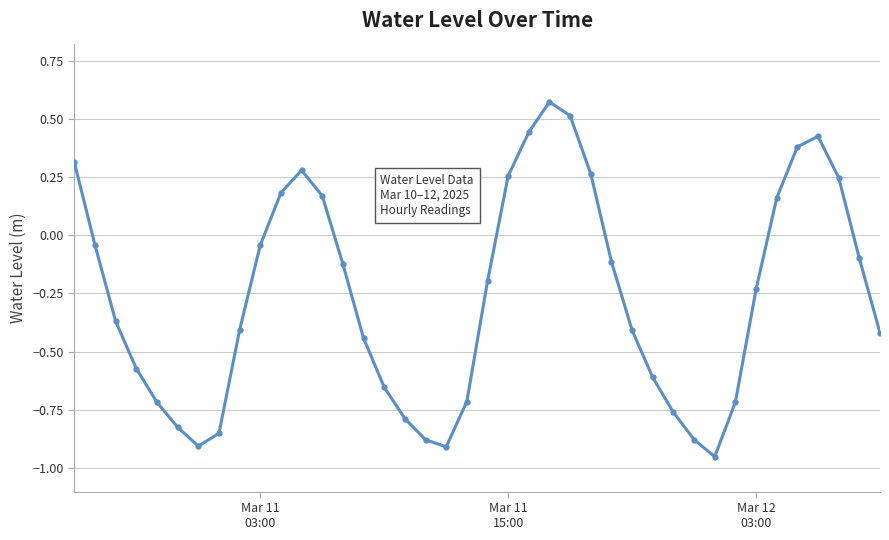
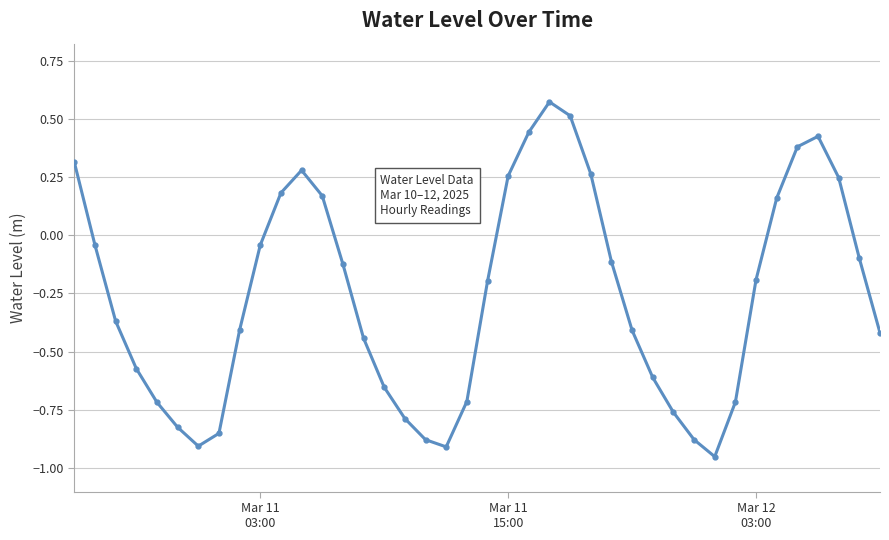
Mar 12 03:00: -0.23 -> -0.19
